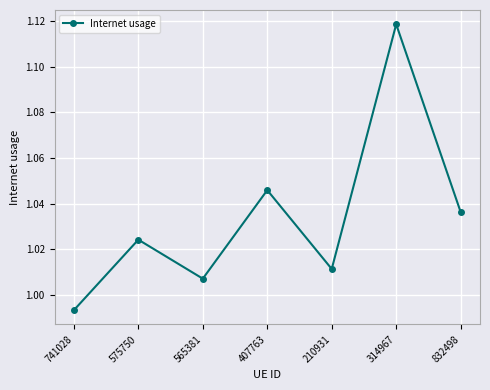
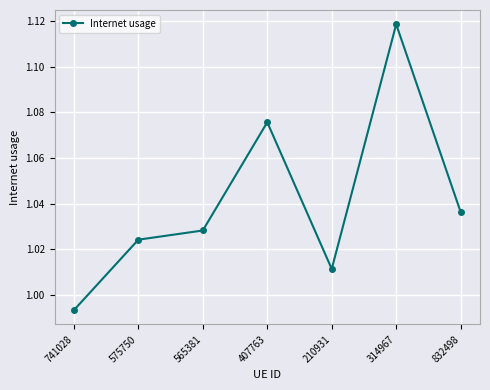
565381: 1.007 -> 1.028
407763: 1.046 -> 1.076
